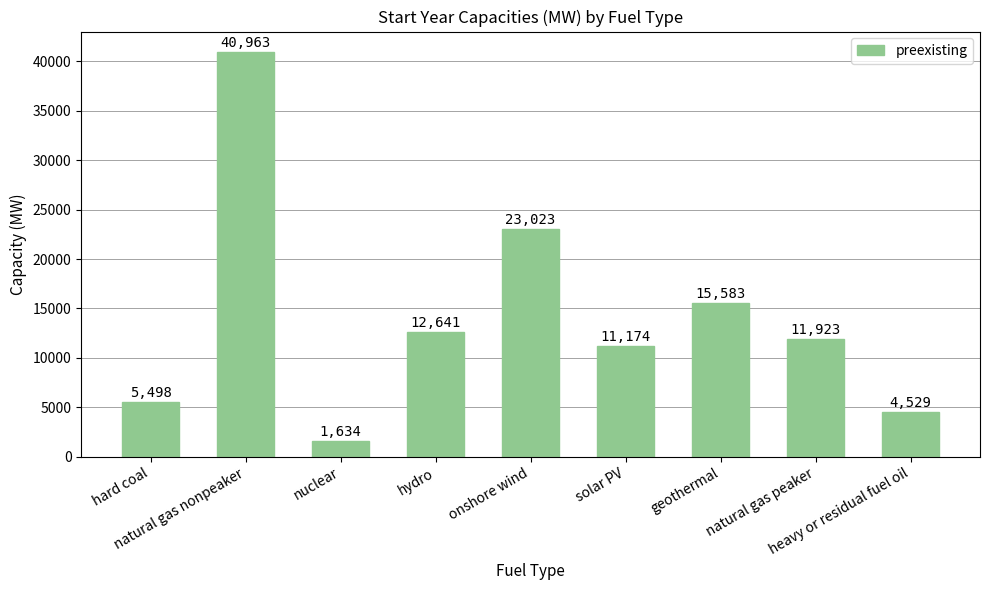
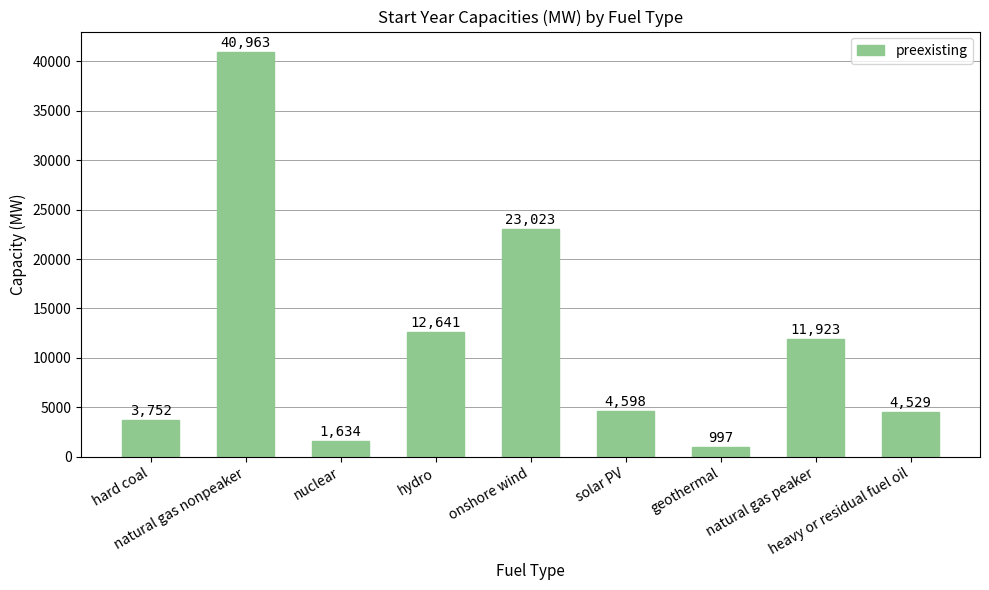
hard coal: 5,498 -> 3,752
solar PV: 11,174 -> 4,598
geothermal: 15,583 -> 997
